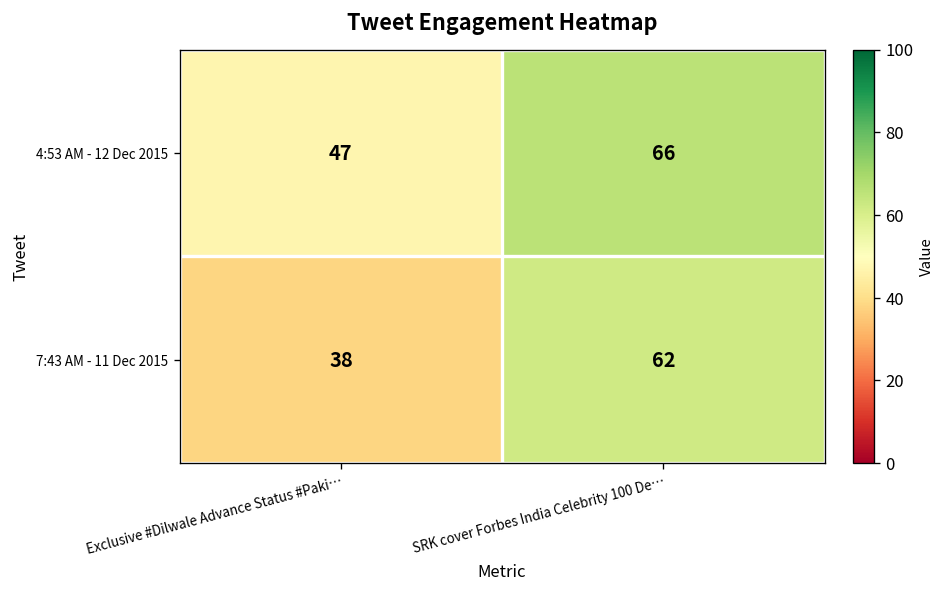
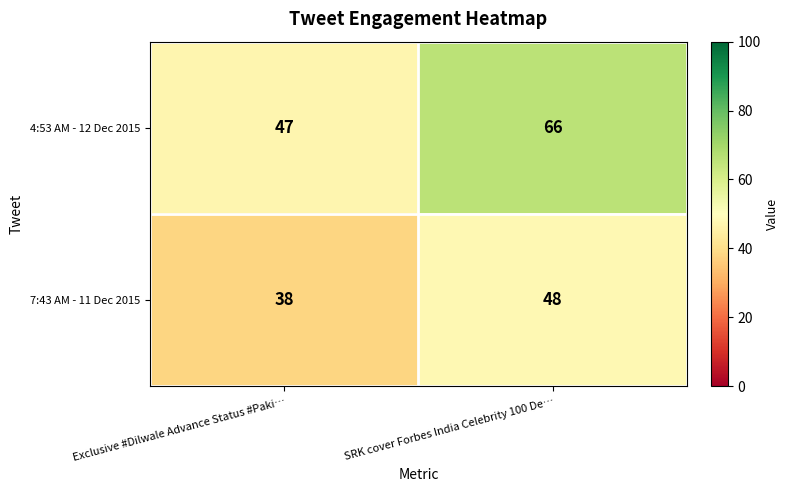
7:43 AM - 11 Dec 2015, SRK cover Forbes India Celebrity 100 De…: 62 -> 48
